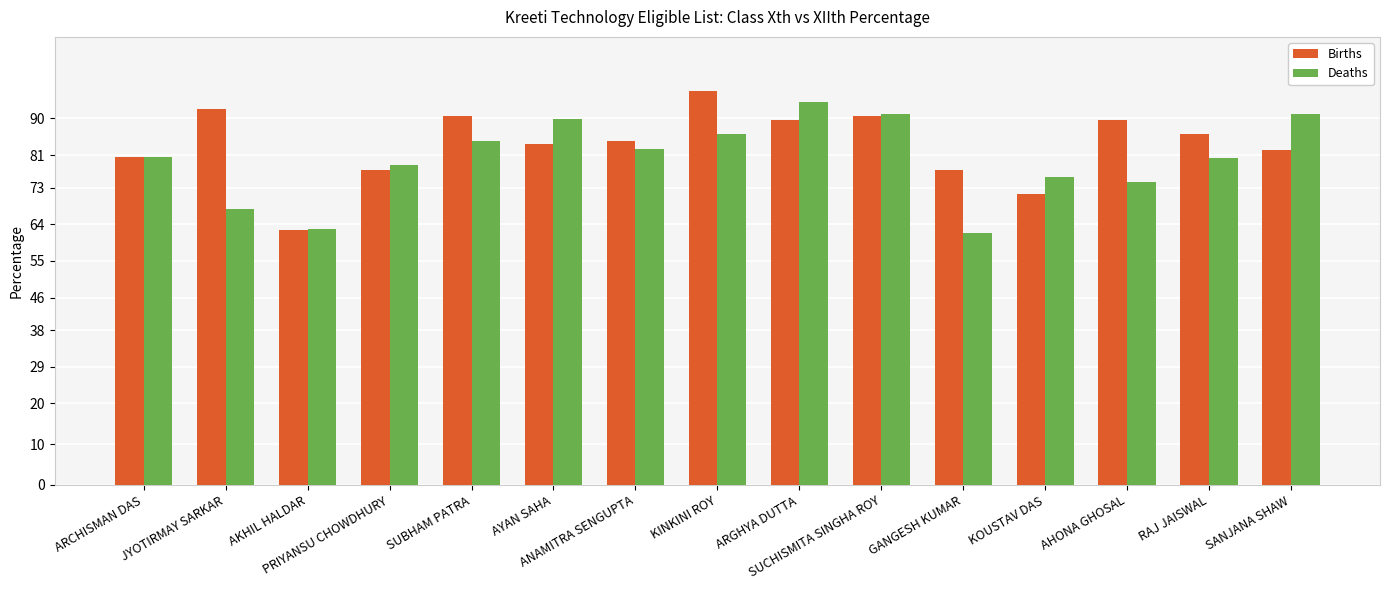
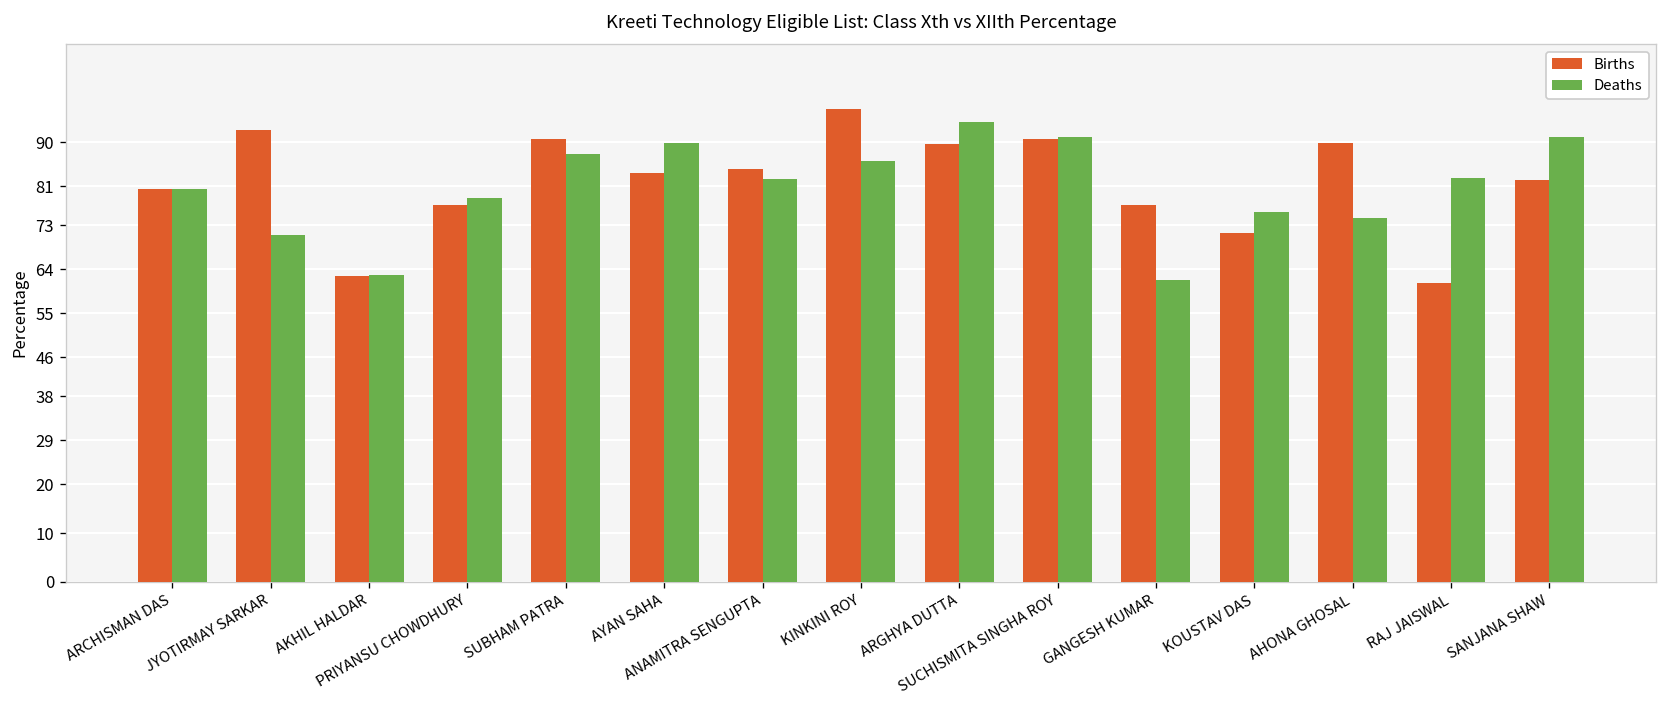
Deaths, JYOTIRMAY SARKAR: 68 -> 71
Deaths, SUBHAM PATRA: 84 -> 88
Births, RAJ JAISWAL: 86 -> 61
Deaths, RAJ JAISWAL: 80 -> 83
